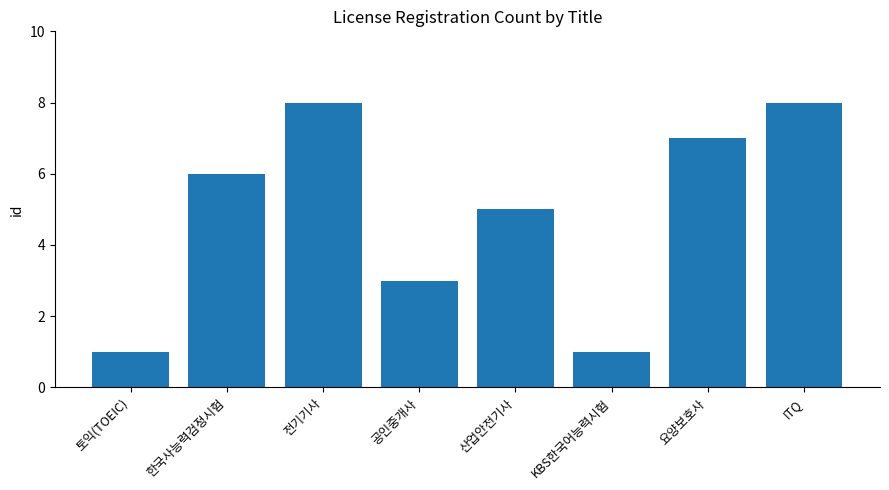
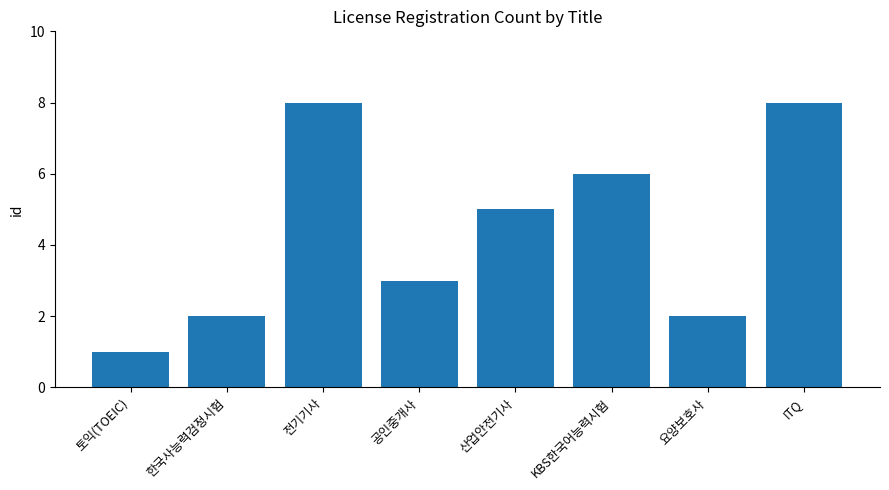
한국사능력검정시험: 6 -> 2
KBS한국어능력시험: 1 -> 6
요양보호사: 7 -> 2
